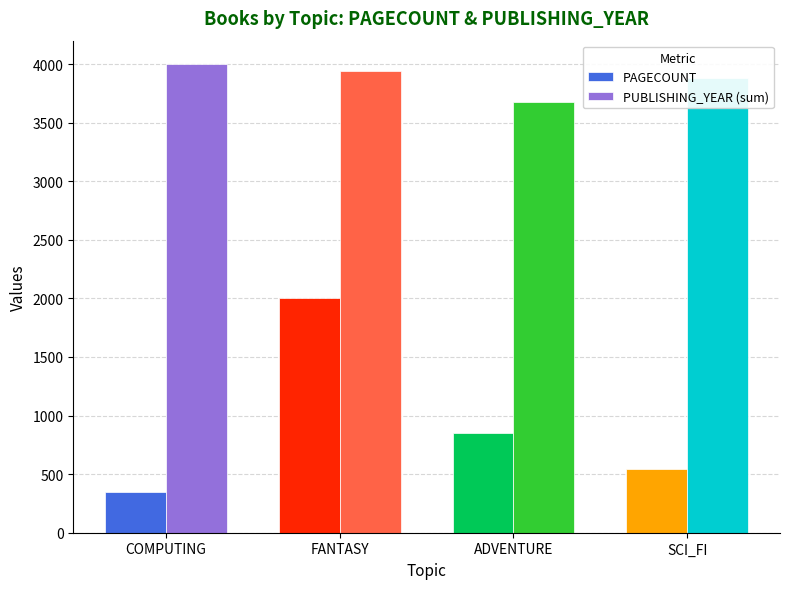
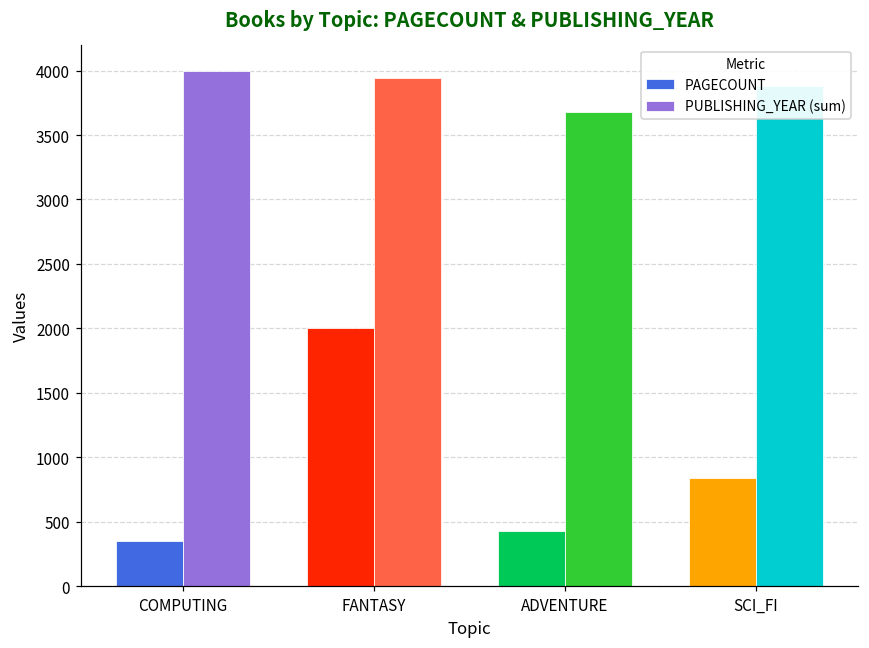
PAGECOUNT, ADVENTURE: 850 -> 430
PAGECOUNT, SCI_FI: 540 -> 840
